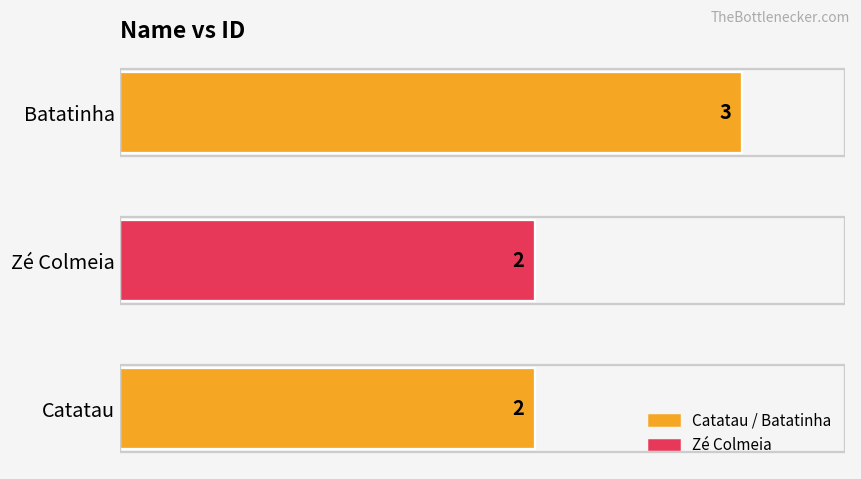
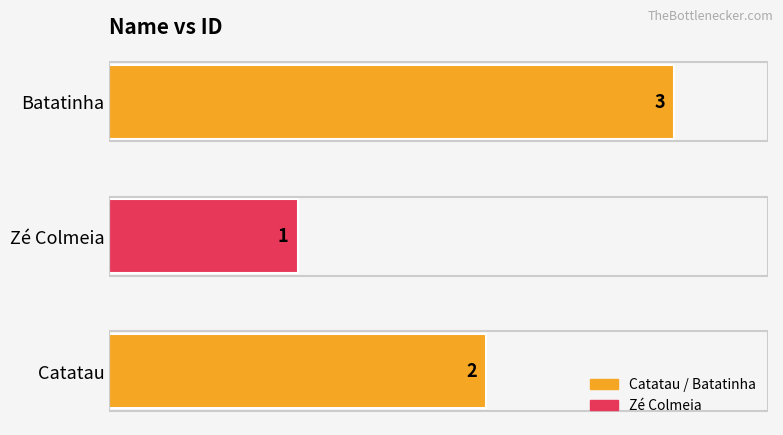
Zé Colmeia: 2 -> 1
